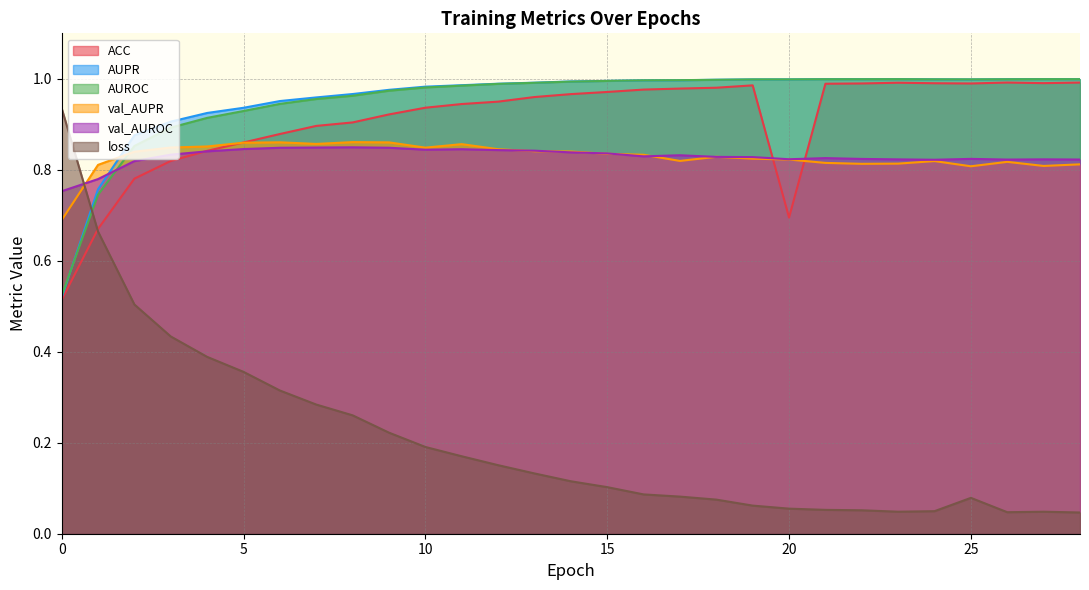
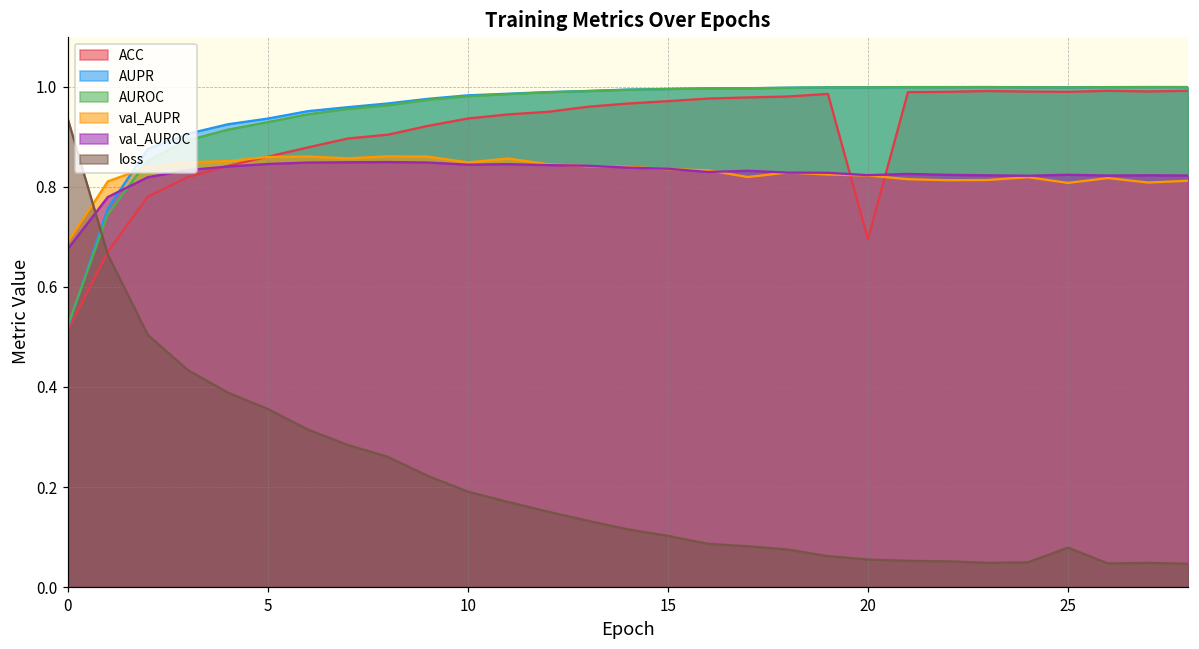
val_AUROC, 0: 0.75 -> 0.68
